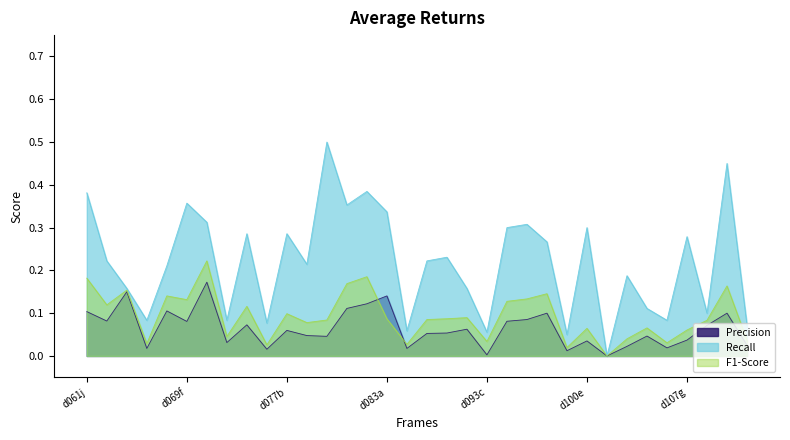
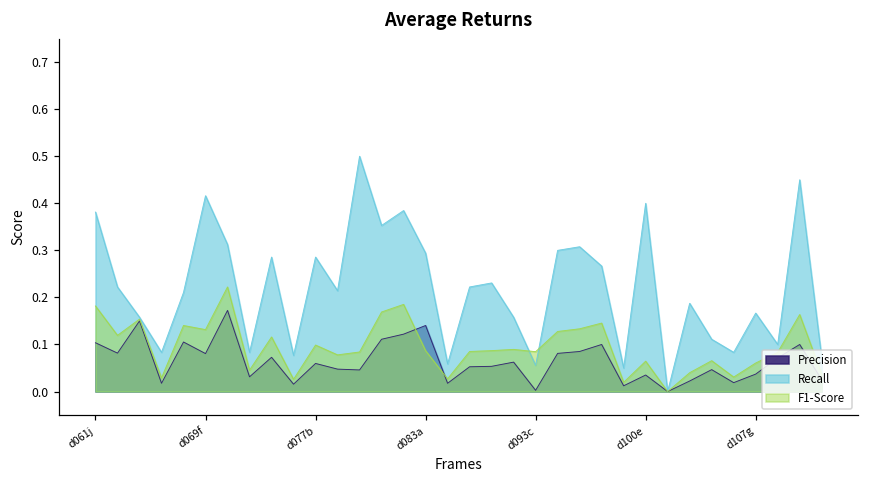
Recall, d069f: 0.36 -> 0.42
Recall, d083a: 0.34 -> 0.29
F1-Score, d093c: 0.03 -> 0.08
Recall, d100e: 0.3 -> 0.4
Recall, d107g: 0.28 -> 0.17
